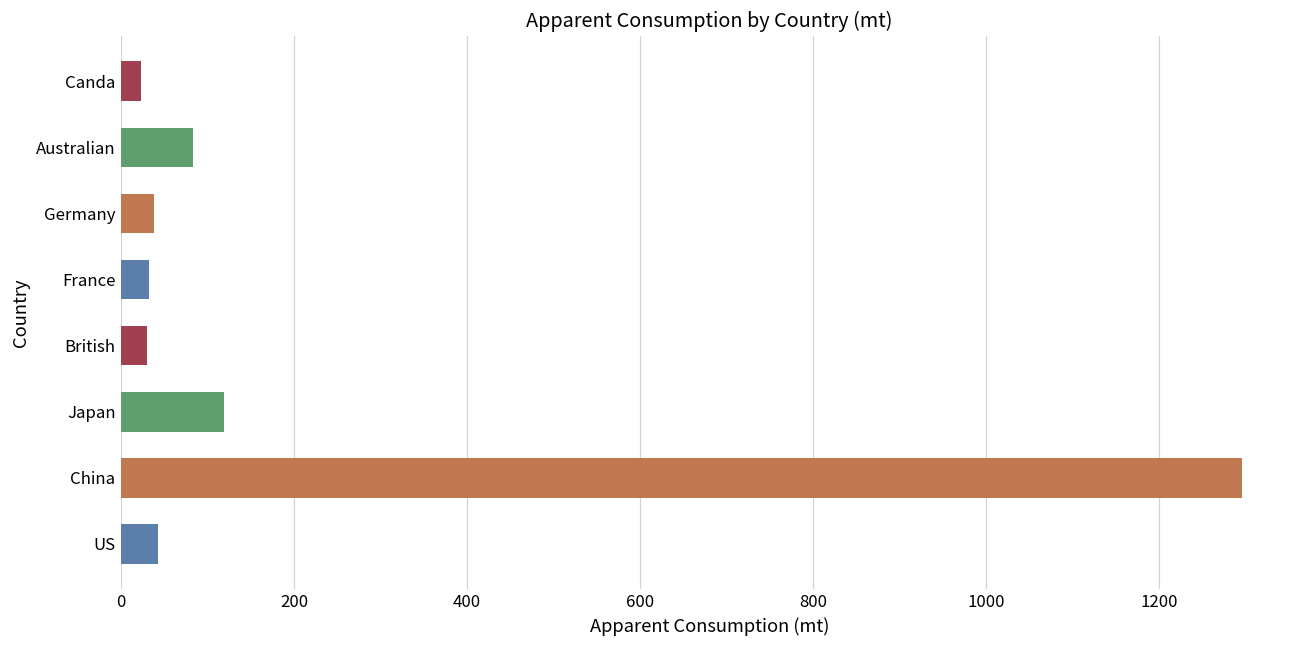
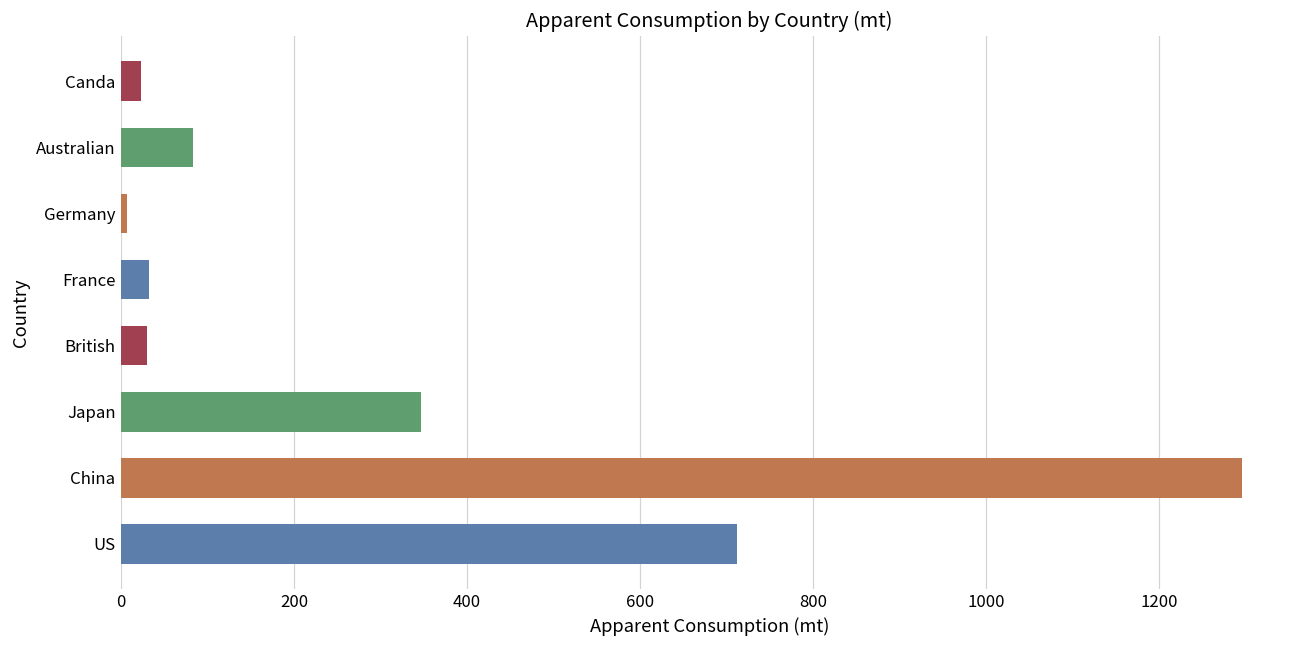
Germany: 40 -> 10
Japan: 120 -> 350
US: 40 -> 710
